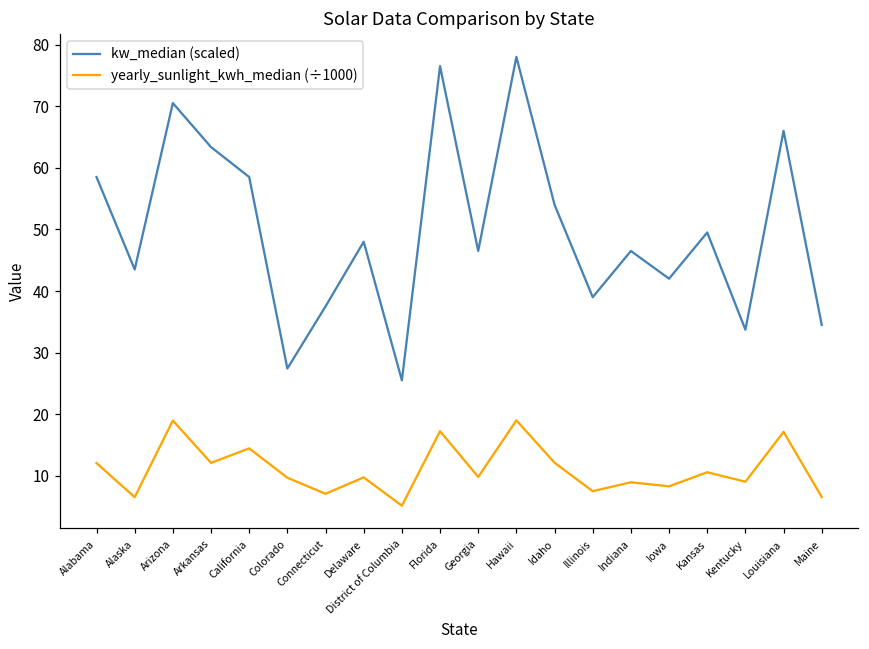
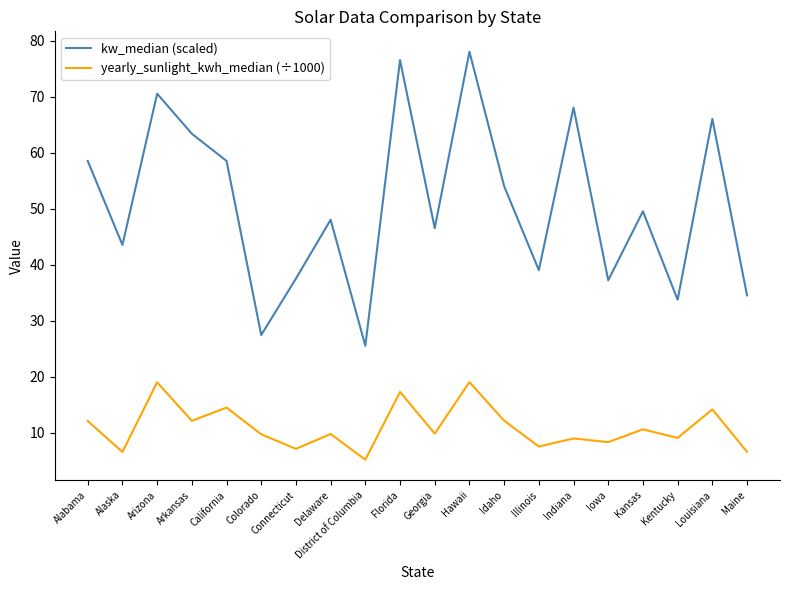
kw_median (scaled), Indiana: 47 -> 68
kw_median (scaled), Iowa: 42 -> 37
yearly_sunlight_kwh_median (÷1000), Louisiana: 17 -> 14
